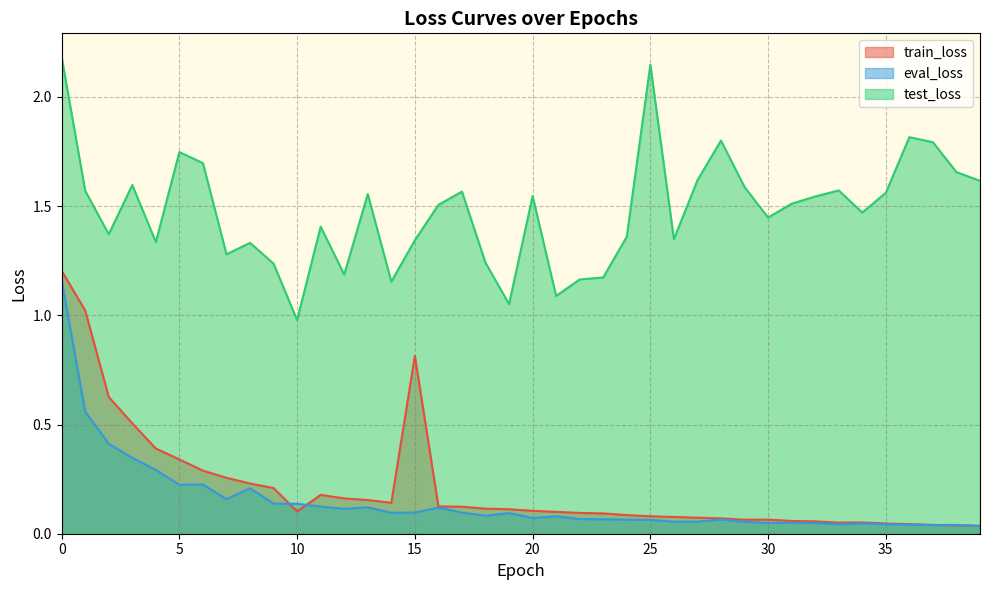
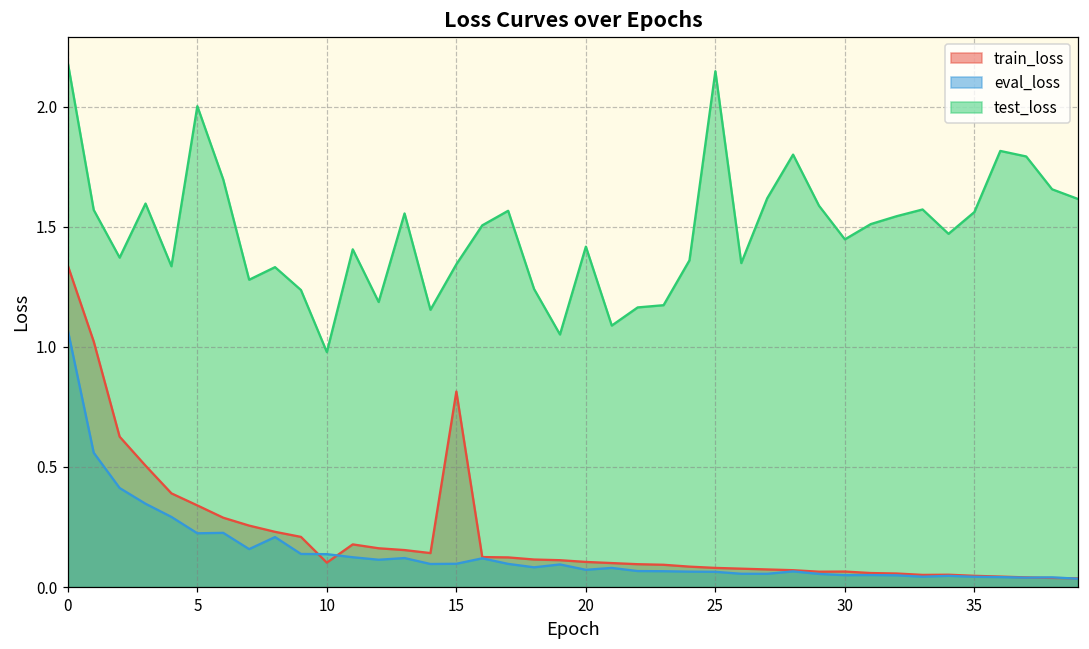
train_loss, 0: 1.20 -> 1.34
eval_loss, 0: 1.16 -> 1.07
test_loss, 5: 1.75 -> 2.00
test_loss, 20: 1.55 -> 1.42
